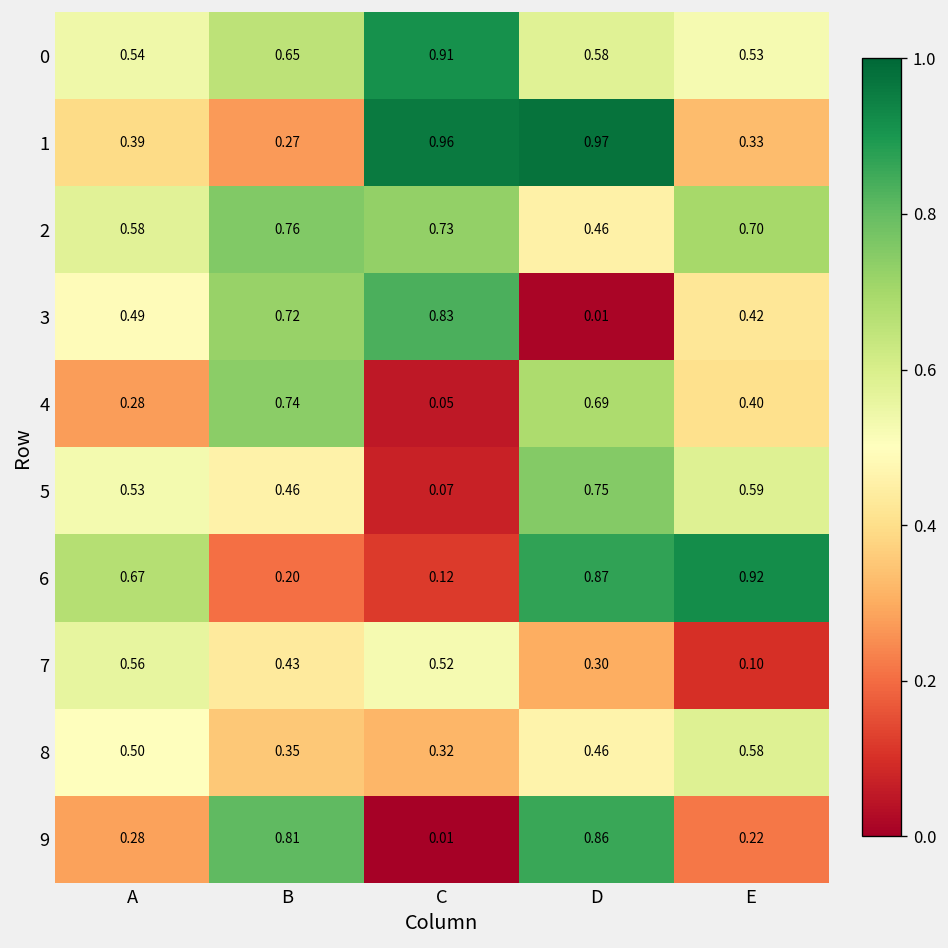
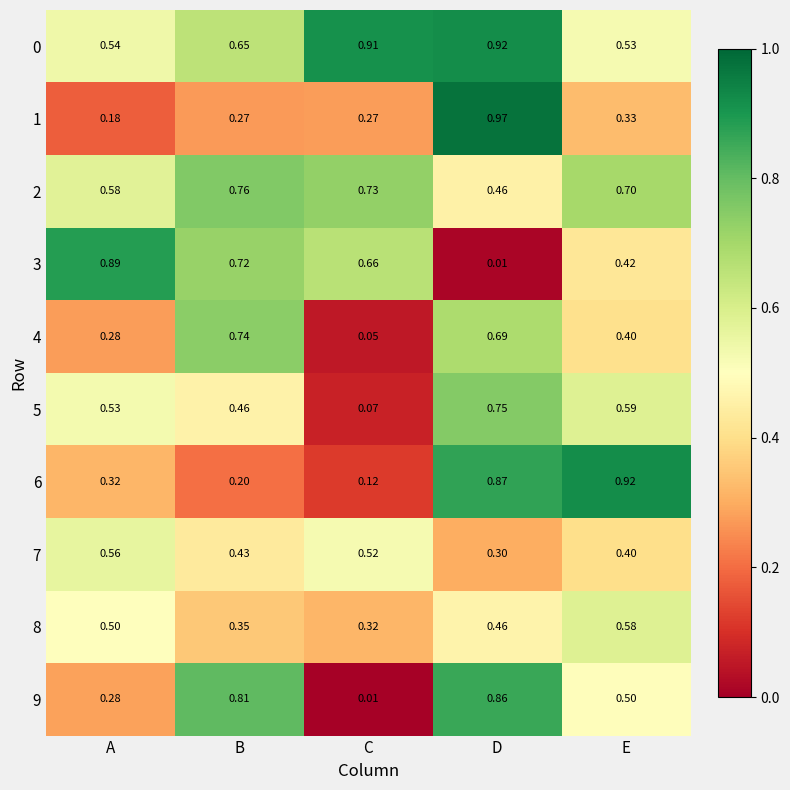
0, D: 0.58 -> 0.92
1, A: 0.39 -> 0.18
1, C: 0.96 -> 0.27
3, A: 0.49 -> 0.89
3, C: 0.83 -> 0.66
6, A: 0.67 -> 0.32
7, E: 0.10 -> 0.40
9, E: 0.22 -> 0.50
